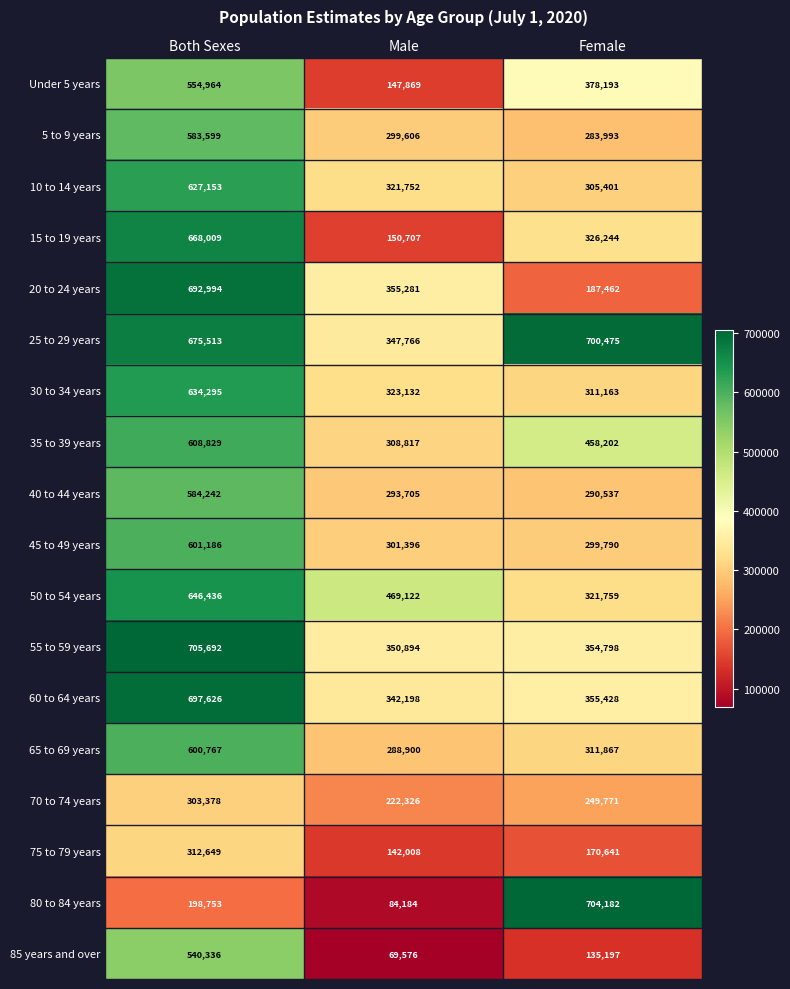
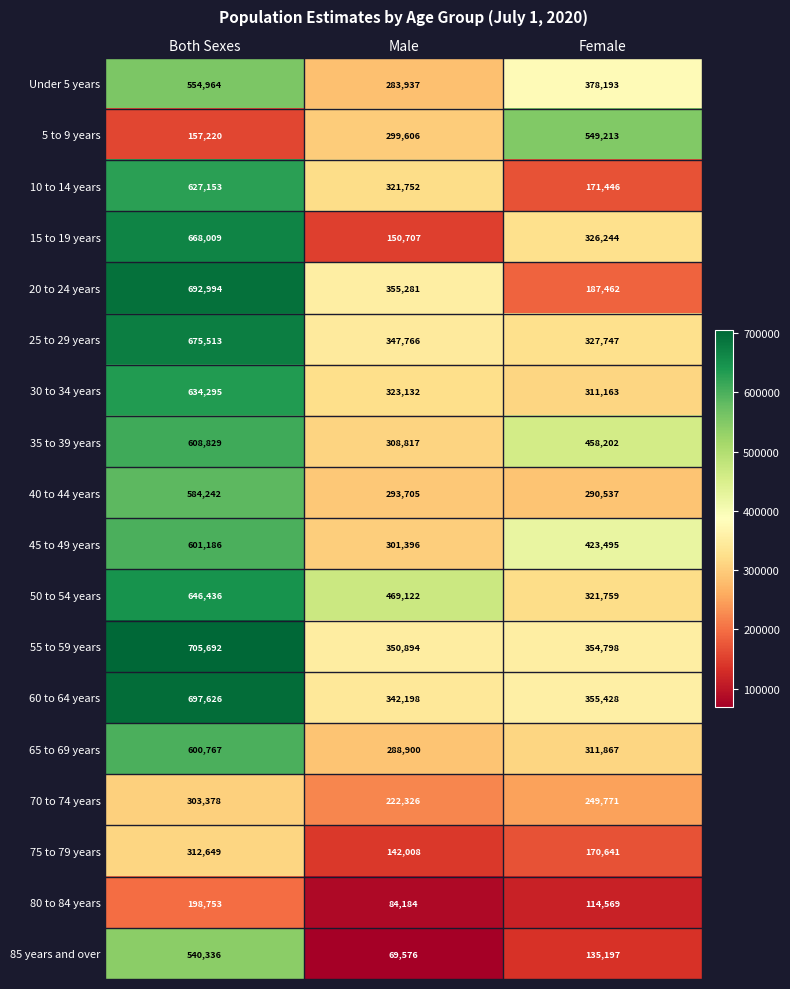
Under 5 years, Male: 147,869 -> 283,937
5 to 9 years, Both Sexes: 583,599 -> 157,220
5 to 9 years, Female: 283,993 -> 549,213
10 to 14 years, Female: 305,401 -> 171,446
25 to 29 years, Female: 700,475 -> 327,747
45 to 49 years, Female: 299,790 -> 423,495
80 to 84 years, Female: 704,182 -> 114,569
